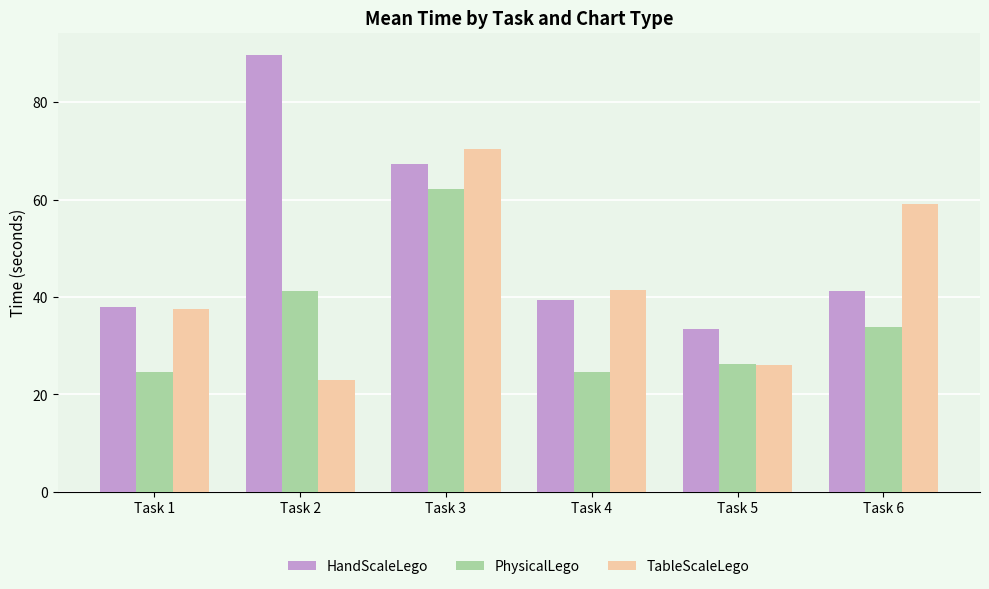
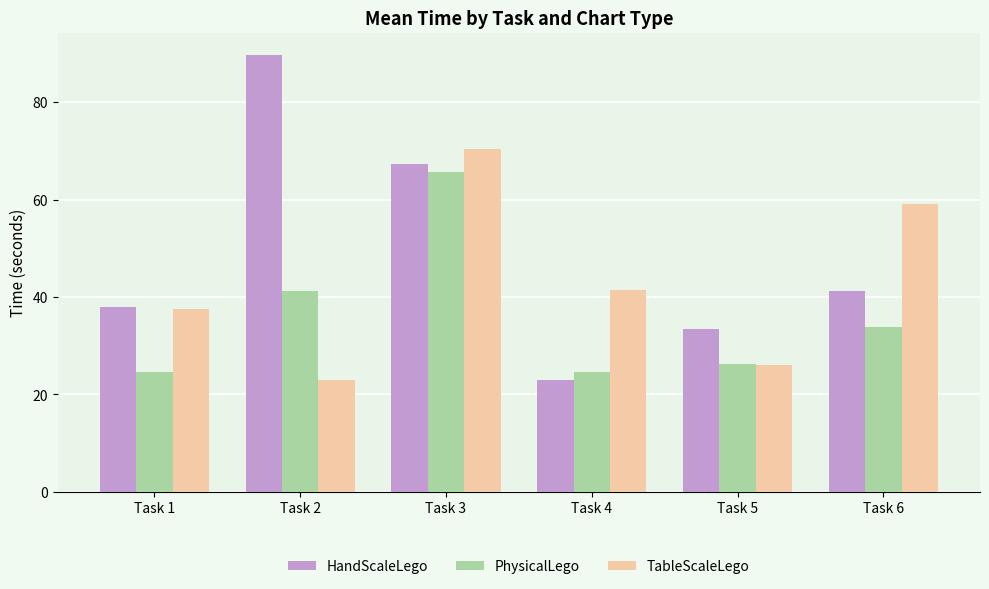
PhysicalLego, Task 3: 62 -> 66
HandScaleLego, Task 4: 39 -> 23
